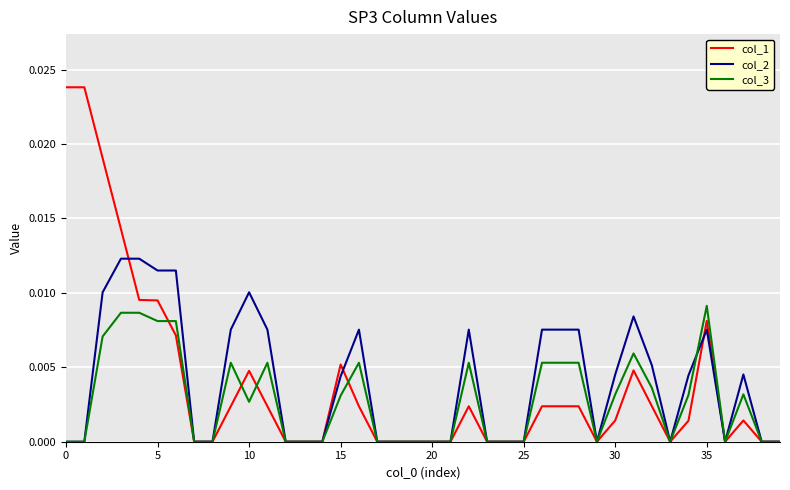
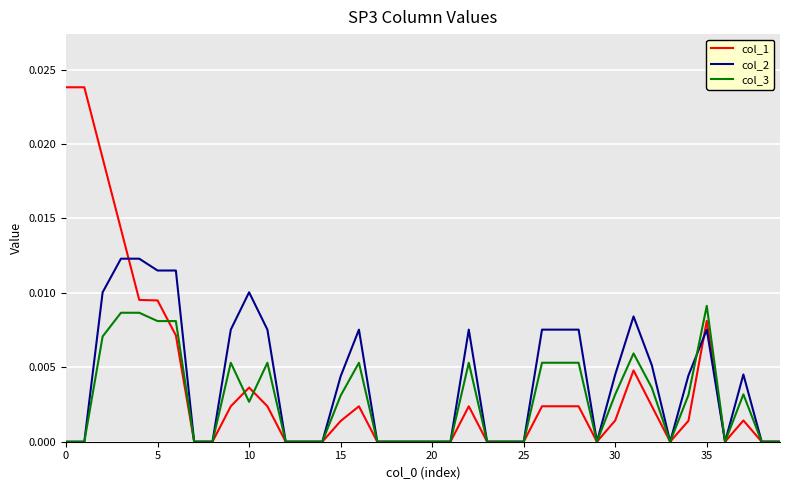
col_1, 10: 0.0048 -> 0.0036
col_1, 15: 0.0052 -> 0.0014
